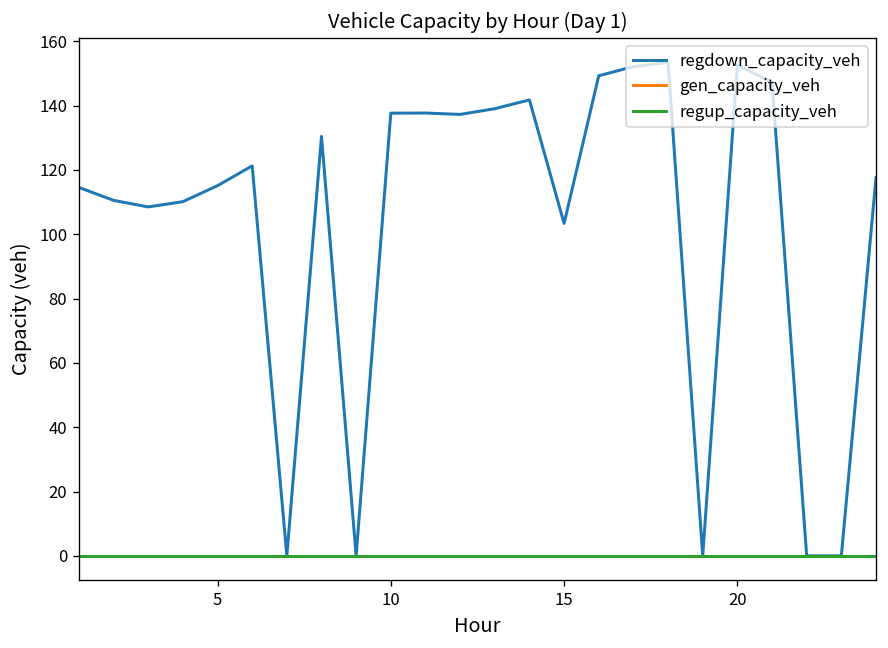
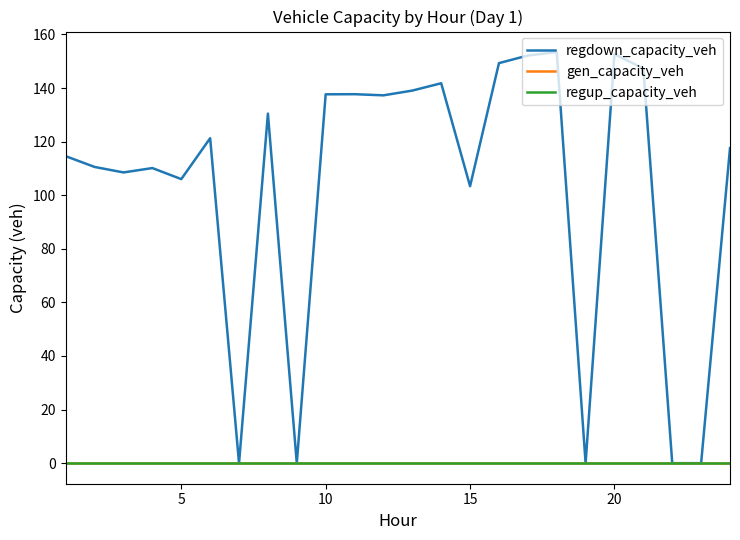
regdown_capacity_veh, 5: 115 -> 106
